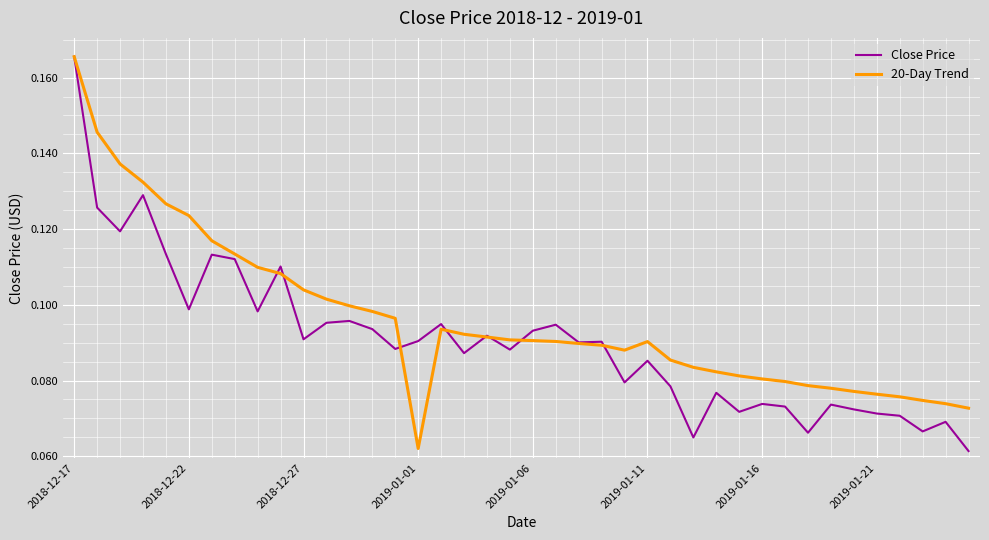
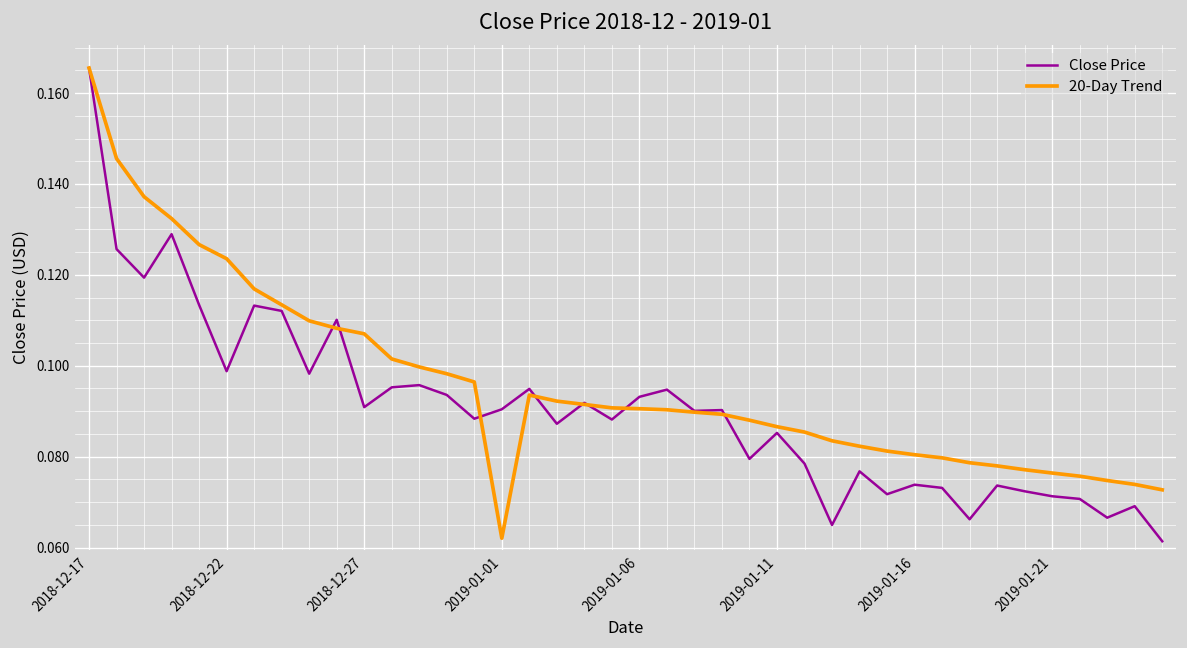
20-Day Trend, 2018-12-27: 0.104 -> 0.107
20-Day Trend, 2019-01-11: 0.090 -> 0.087
